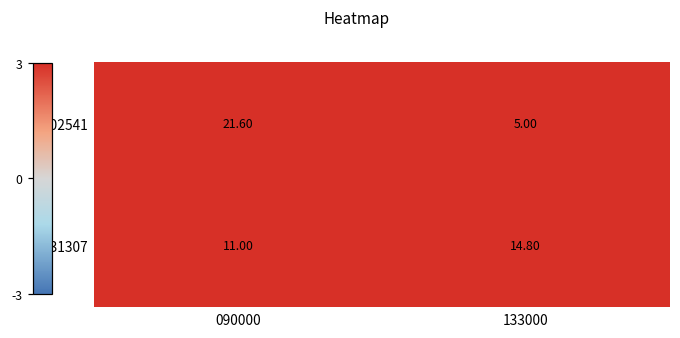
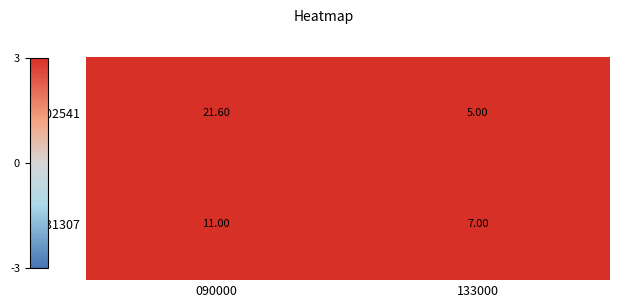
131307, 133000: 14.80 -> 7.00
